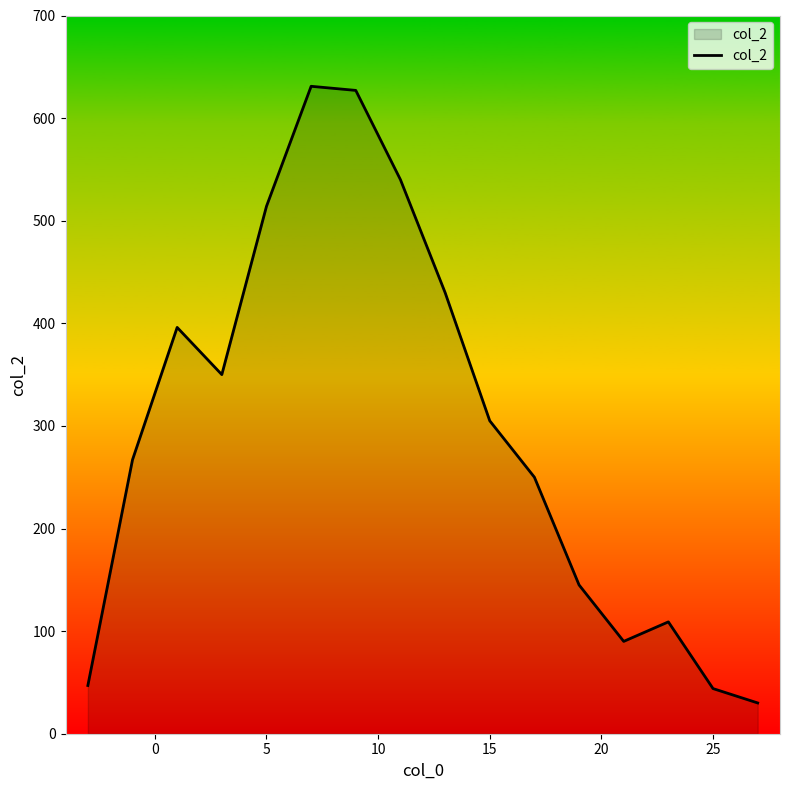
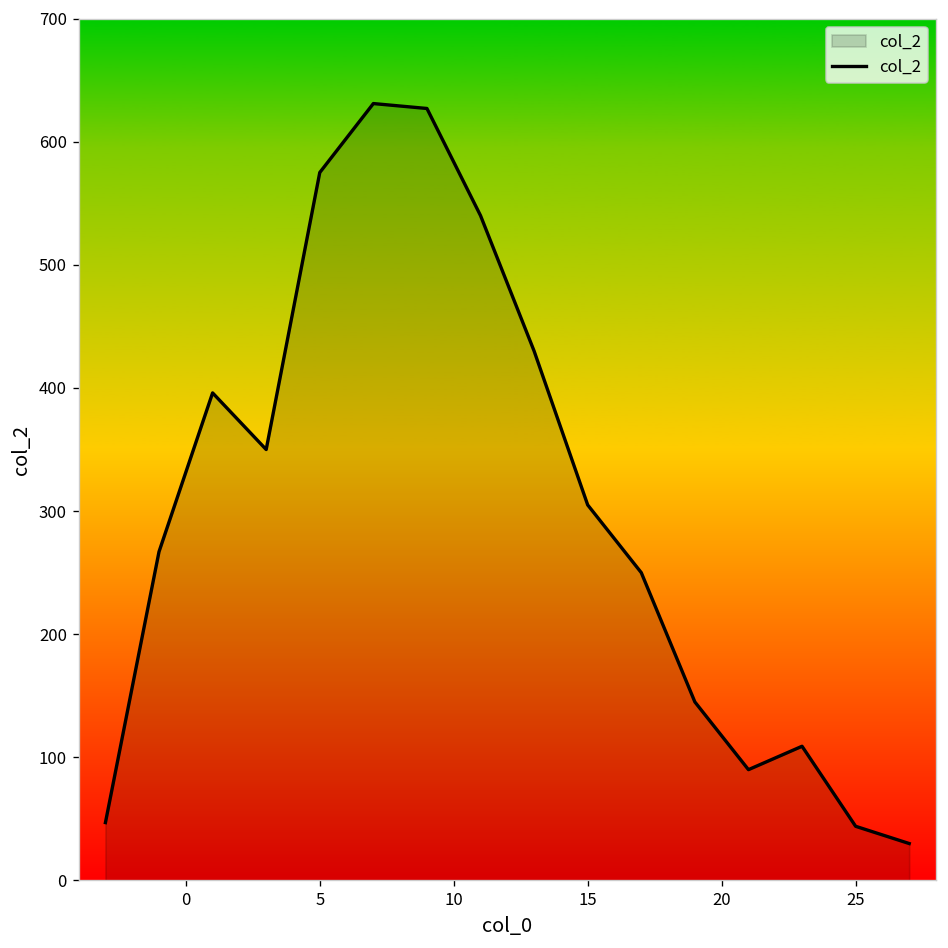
5: 514 -> 575
